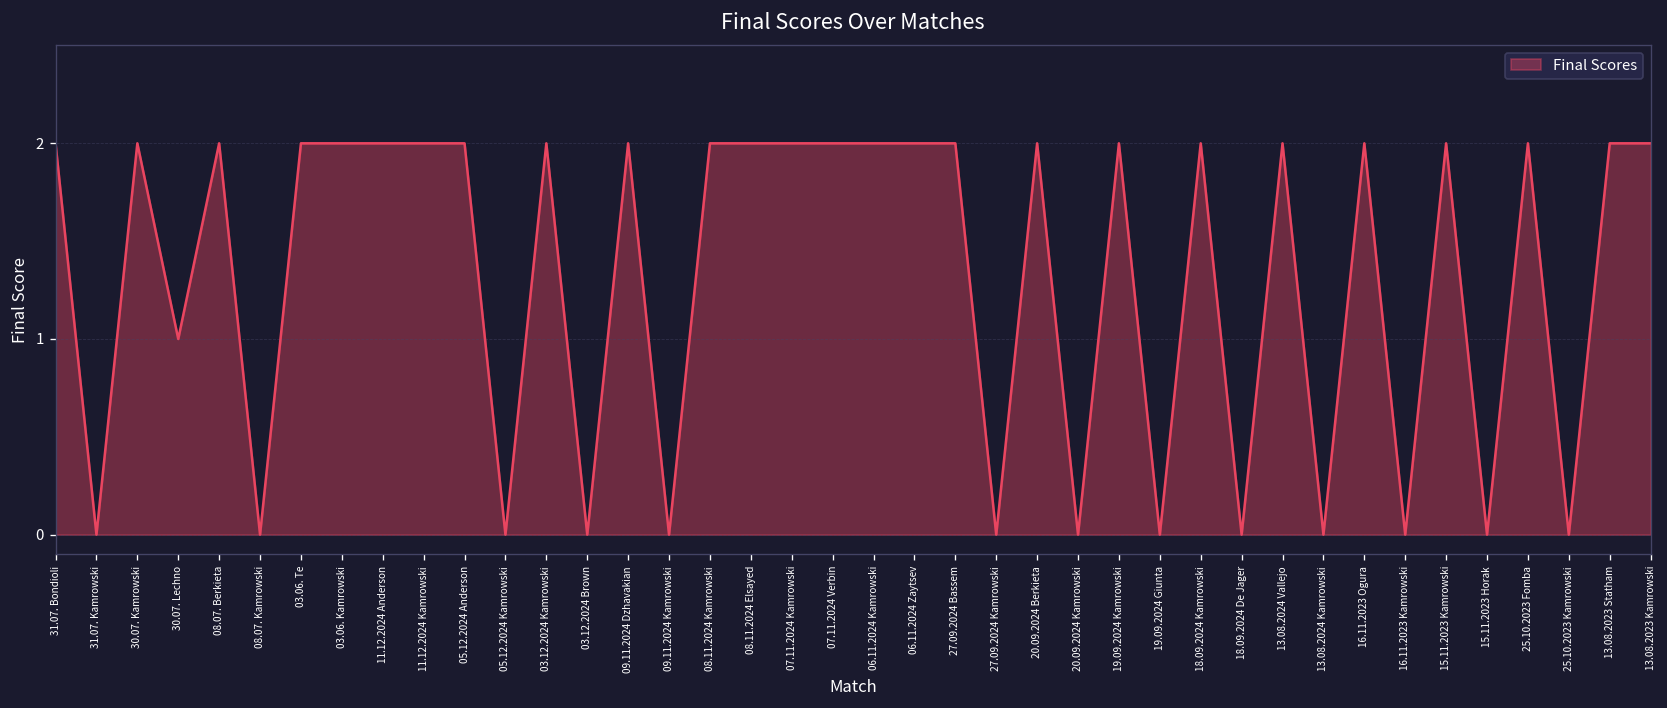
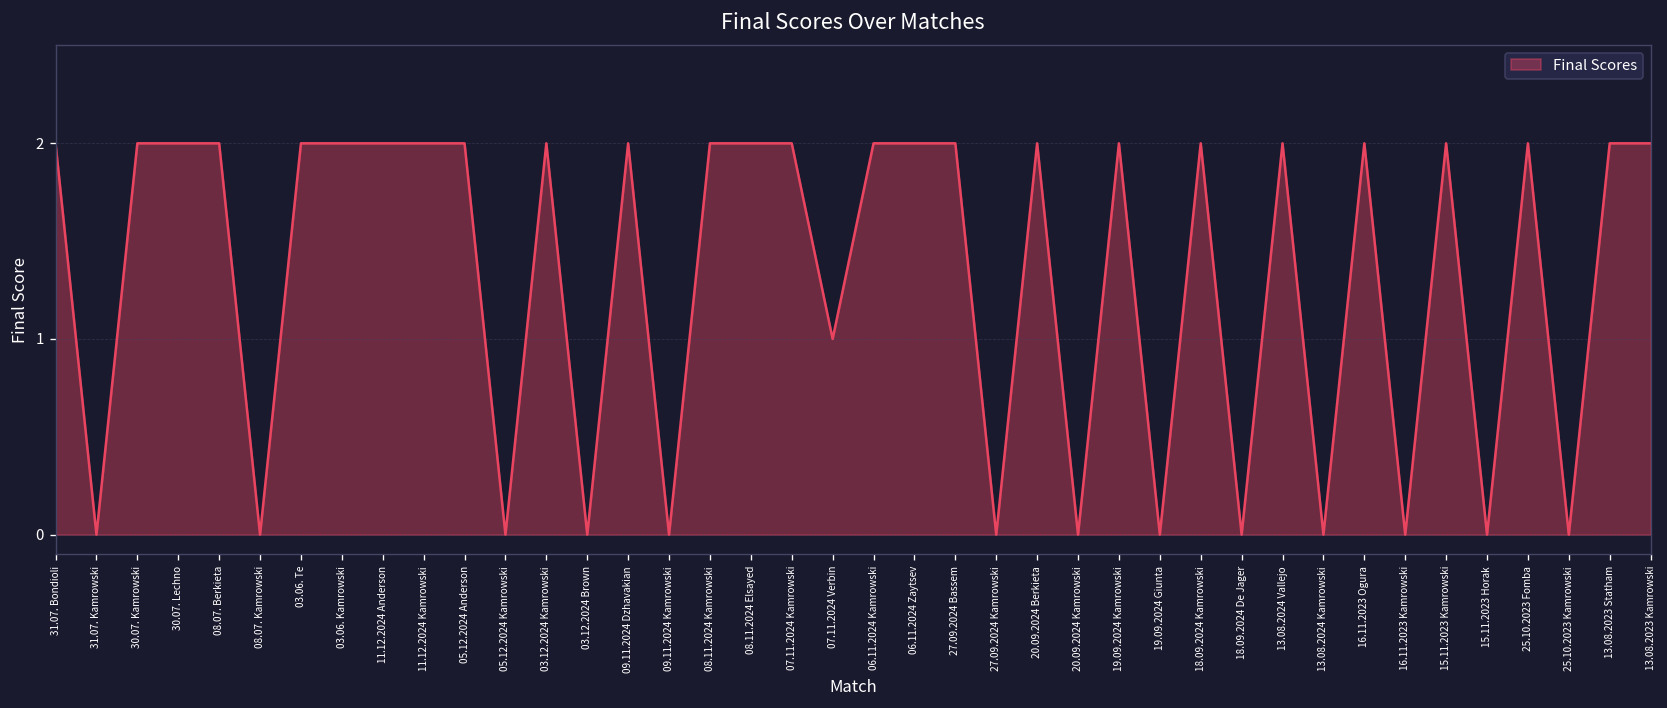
30.07. Lechno: 1 -> 2
07.11.2024 Verbin: 2 -> 1
